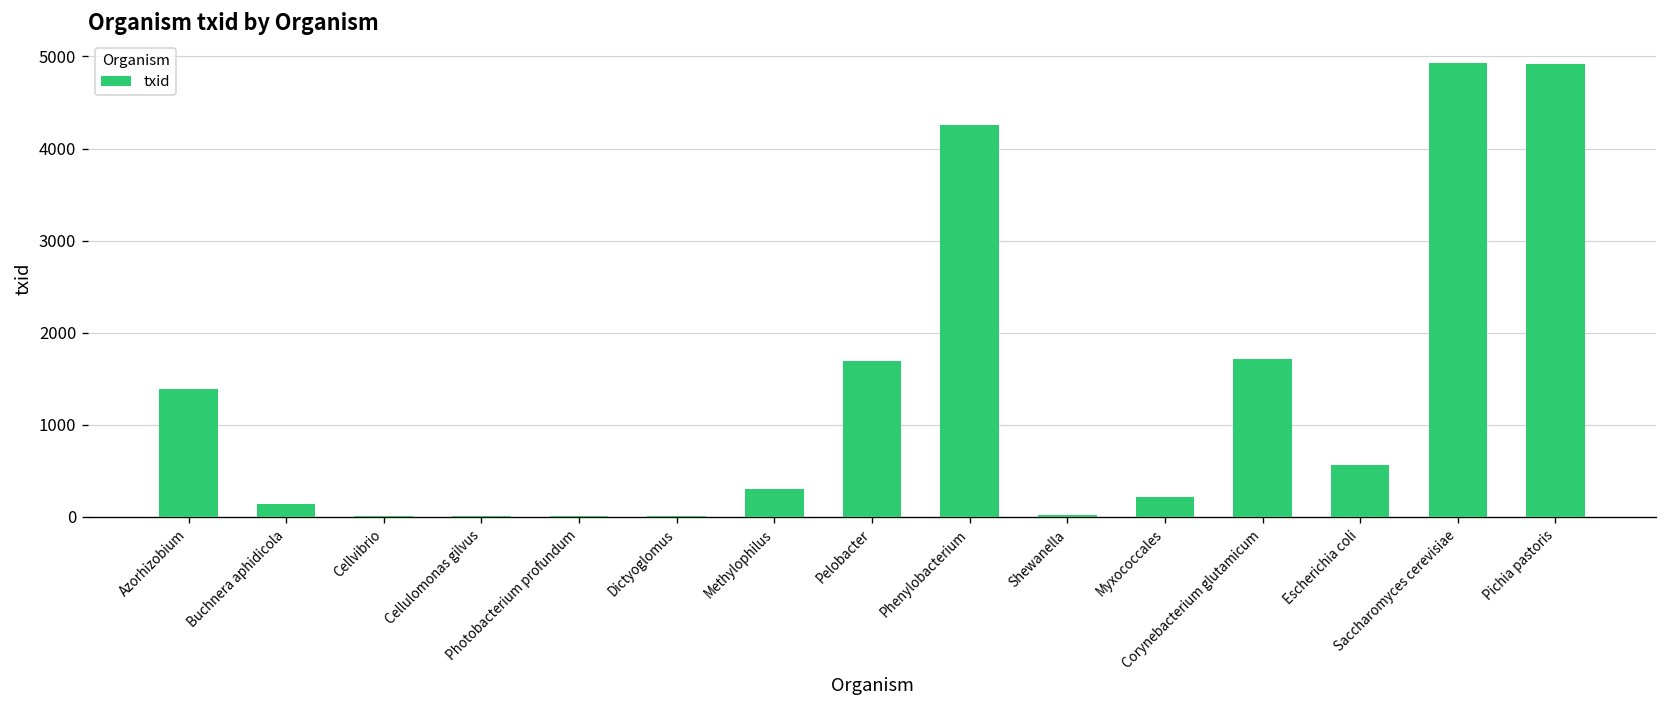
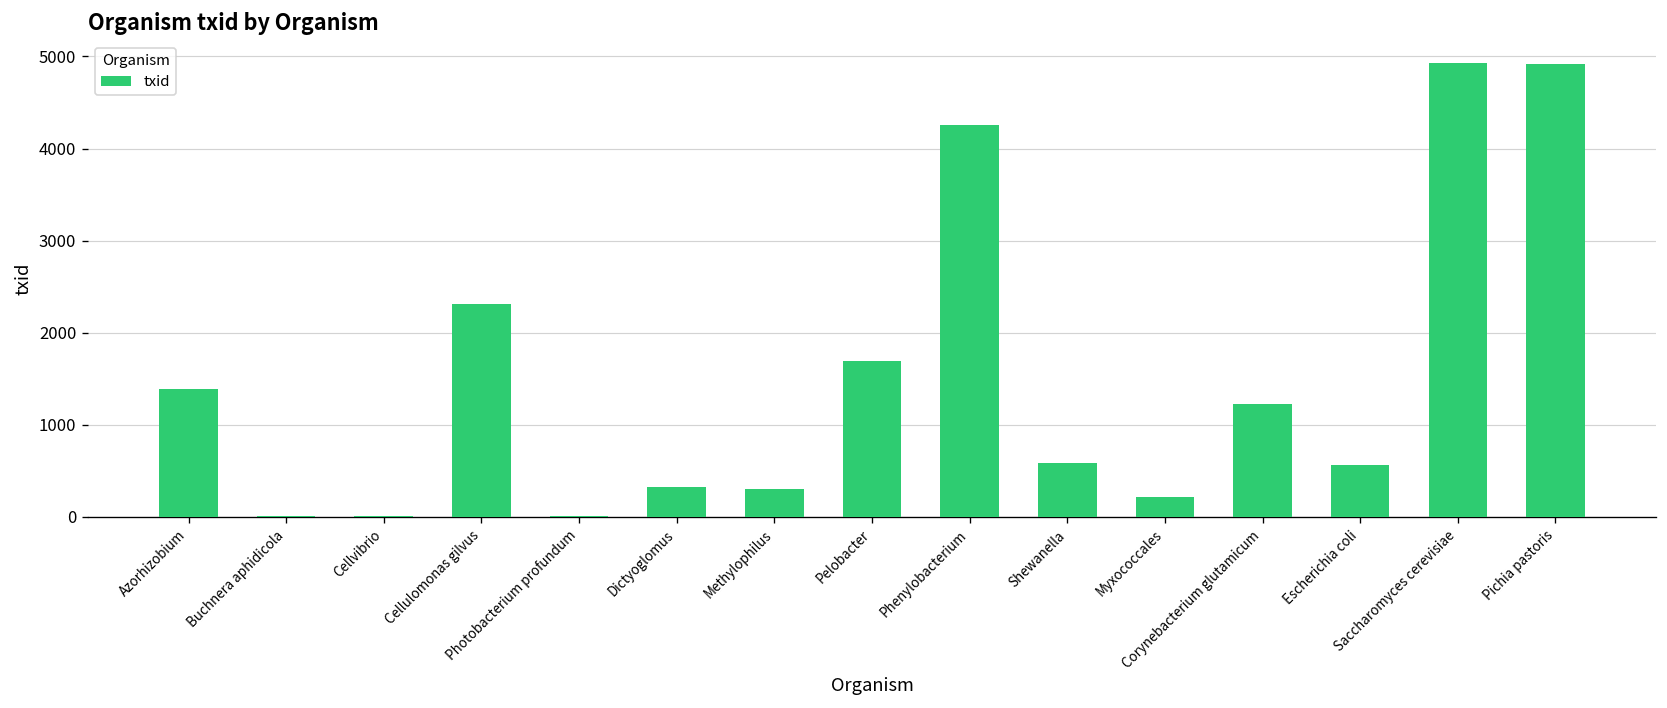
Buchnera aphidicola: 100 -> 0
Cellulomonas gilvus: 0 -> 2300
Dictyoglomus: 0 -> 300
Shewanella: 0 -> 600
Corynebacterium glutamicum: 1700 -> 1200
